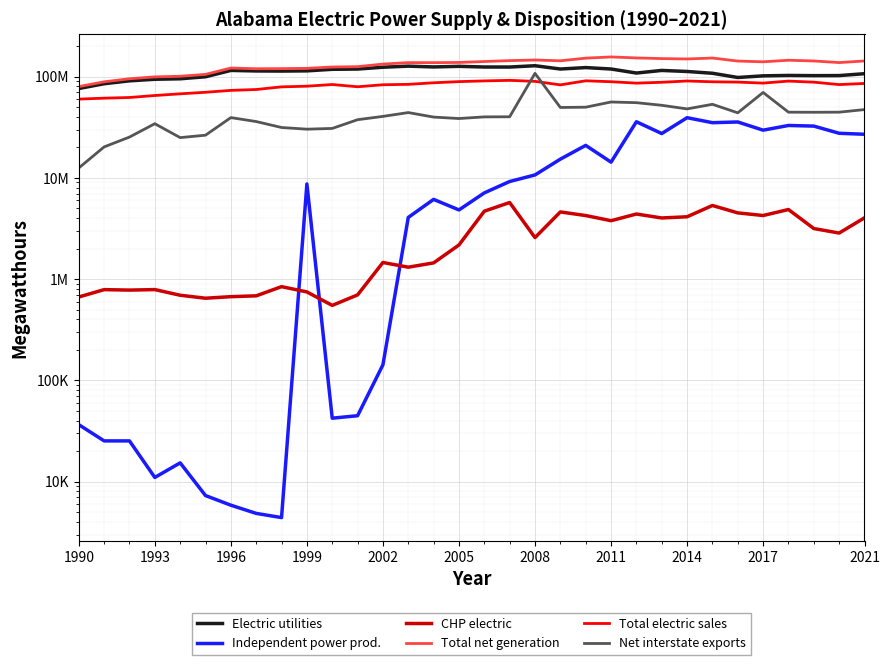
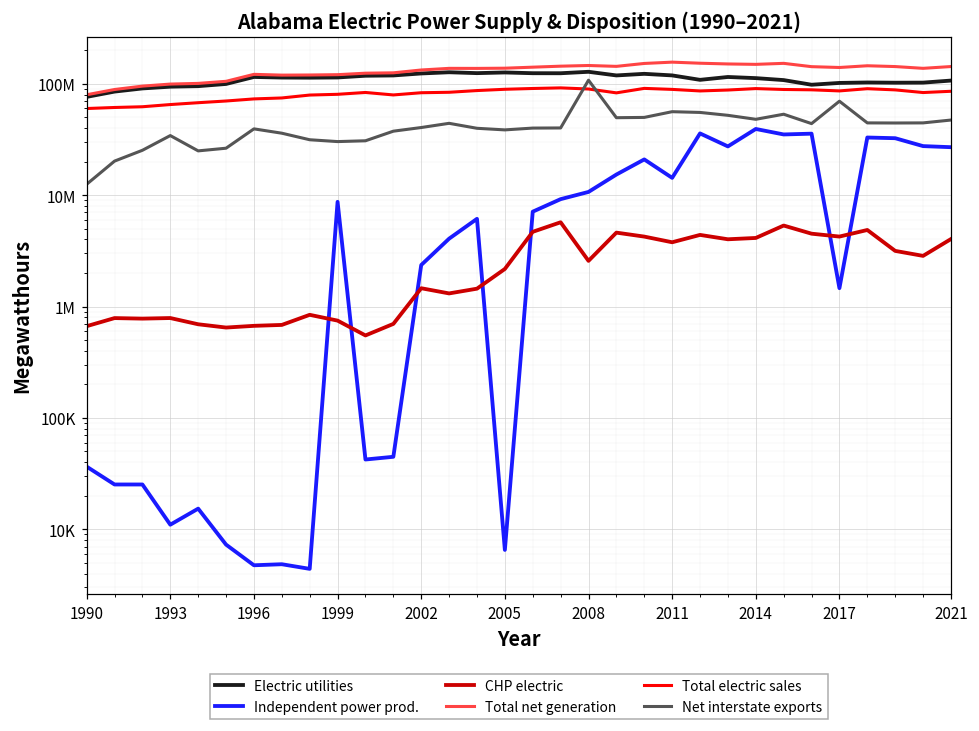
Independent power prod., 1996: 6000 -> 5000
Independent power prod., 2002: 140000 -> 2400000
Independent power prod., 2005: 5000000 -> 7000
Independent power prod., 2017: 30000000 -> 1500000
